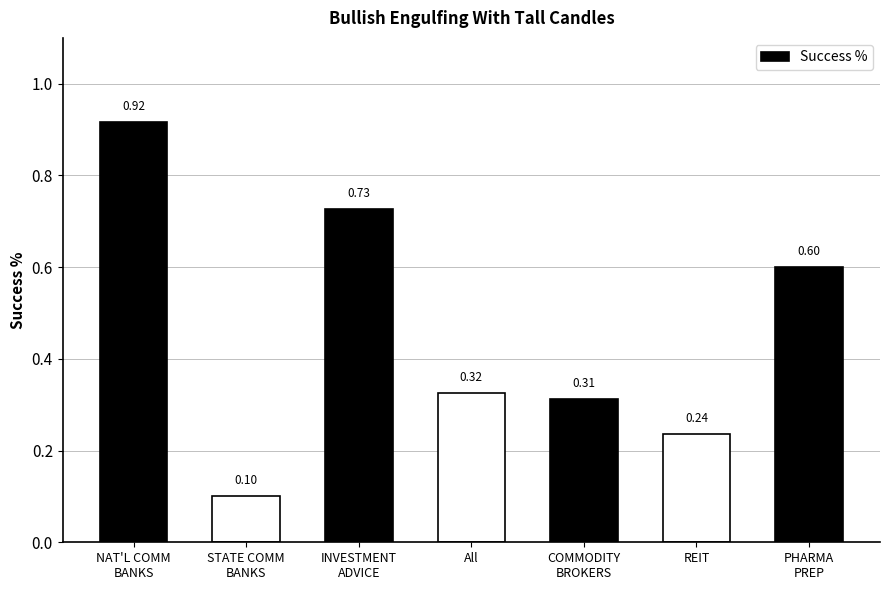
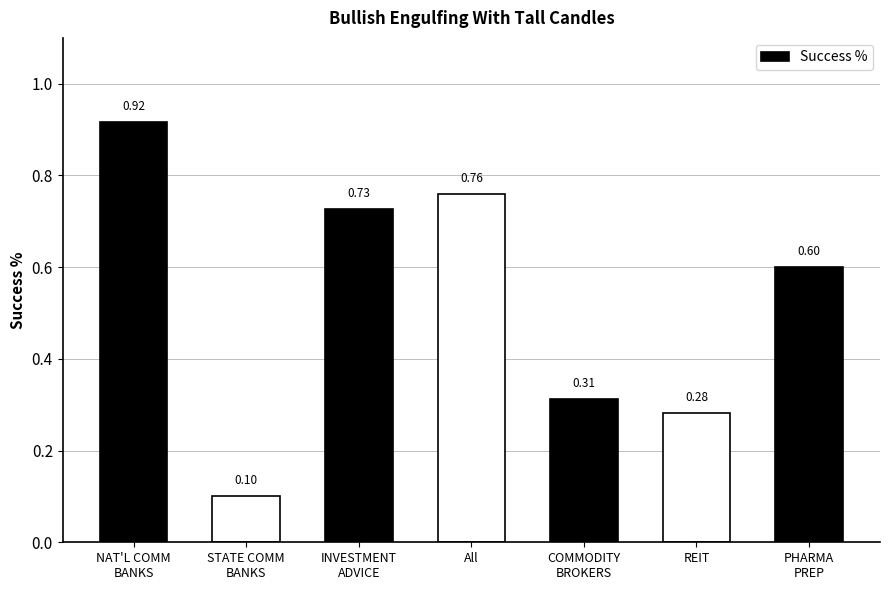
All: 0.32 -> 0.76
REIT: 0.24 -> 0.28
